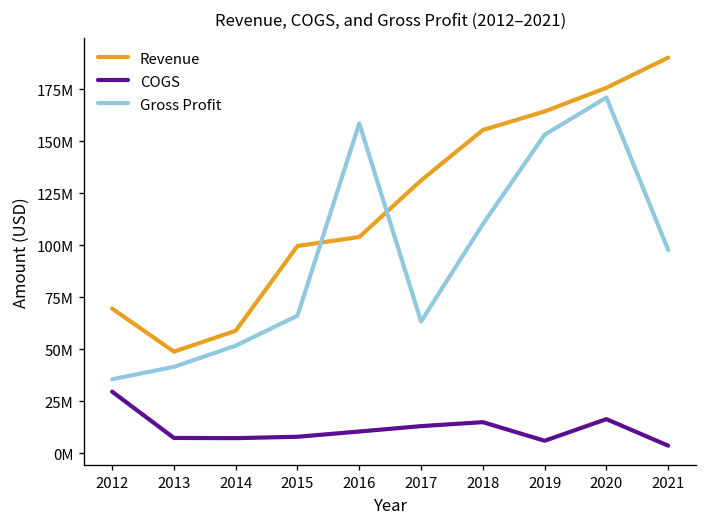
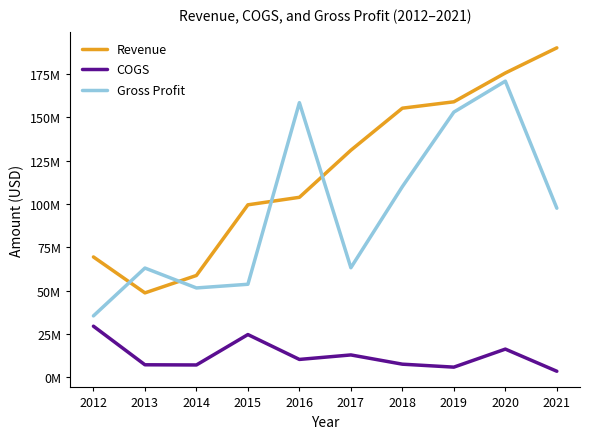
Gross Profit, 2013: 41000000 -> 63000000
COGS, 2015: 8000000 -> 25000000
Gross Profit, 2015: 66000000 -> 54000000
COGS, 2018: 15000000 -> 8000000
Revenue, 2019: 164000000 -> 159000000
